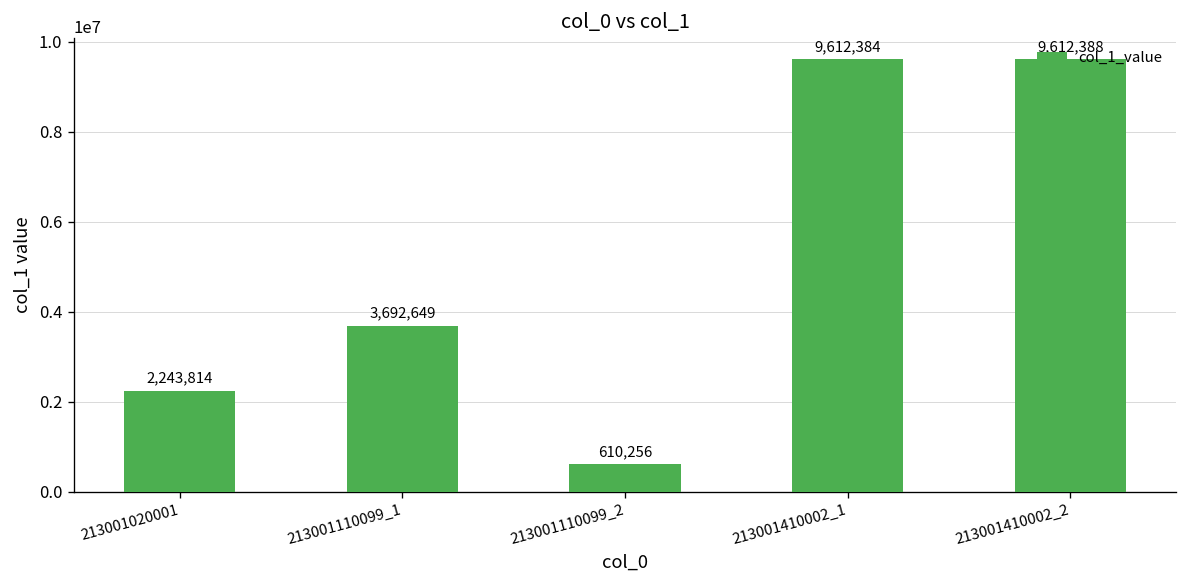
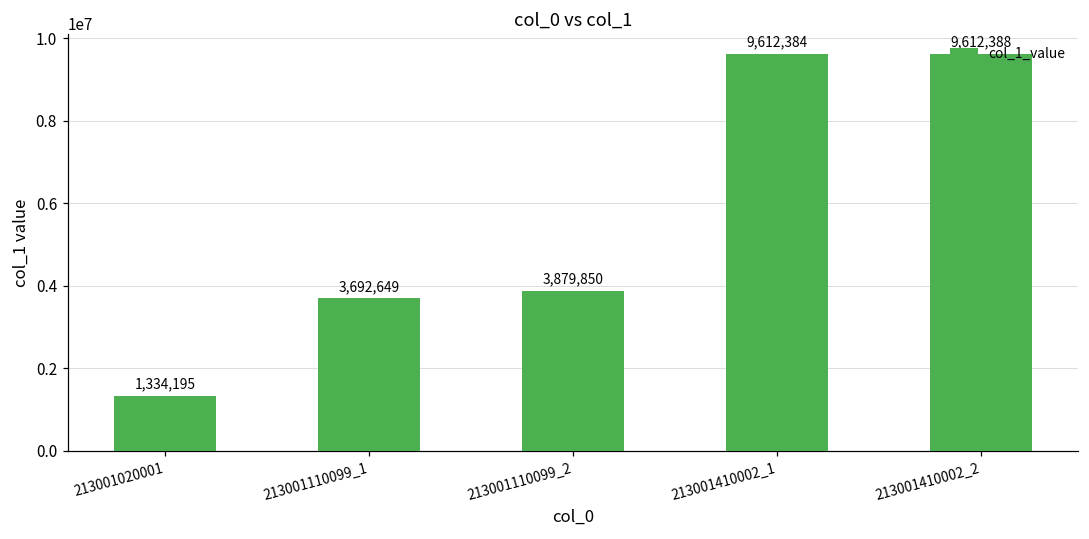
213001020001: 2,243,814 -> 1,334,195
213001110099_2: 610,256 -> 3,879,850
